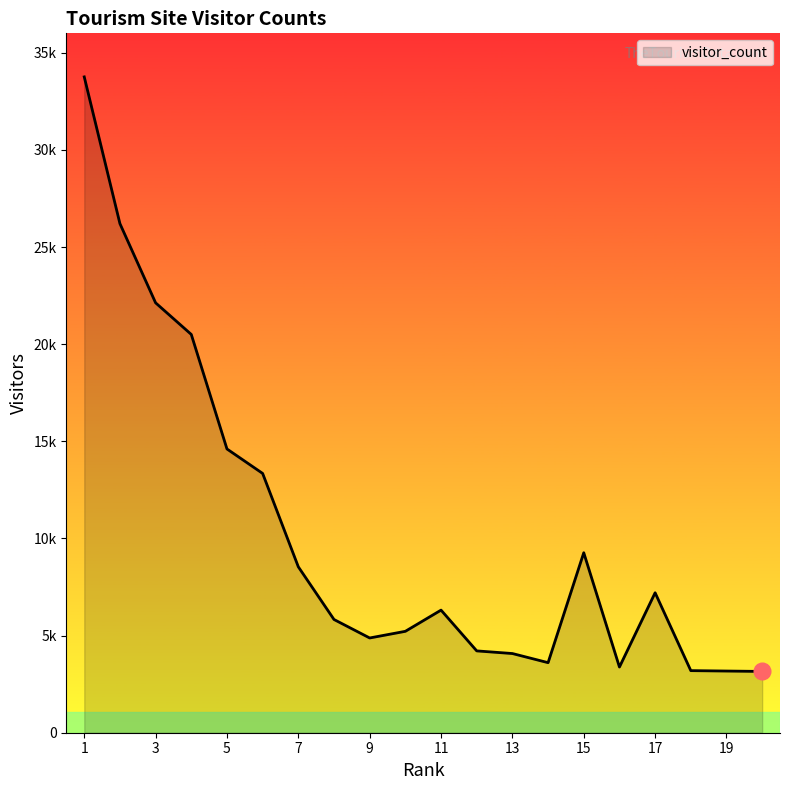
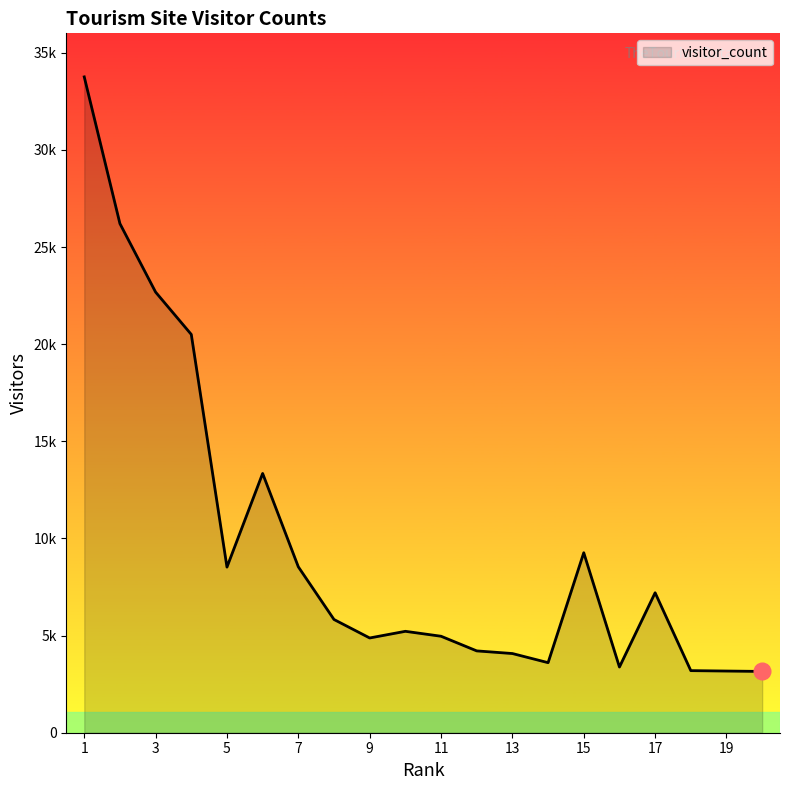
visitor_count, 3: 22100 -> 22700
visitor_count, 5: 14600 -> 8500
visitor_count, 11: 6300 -> 5000
